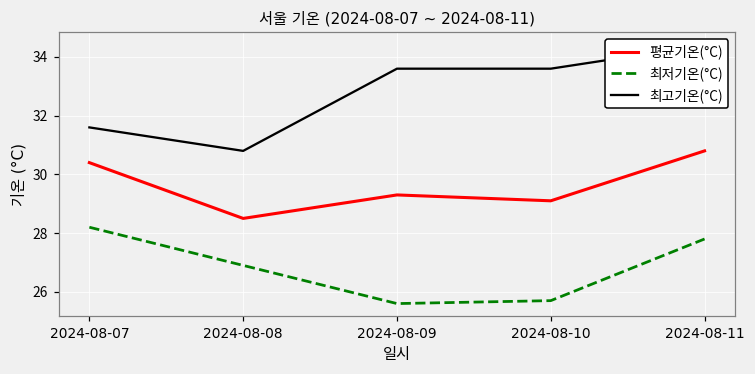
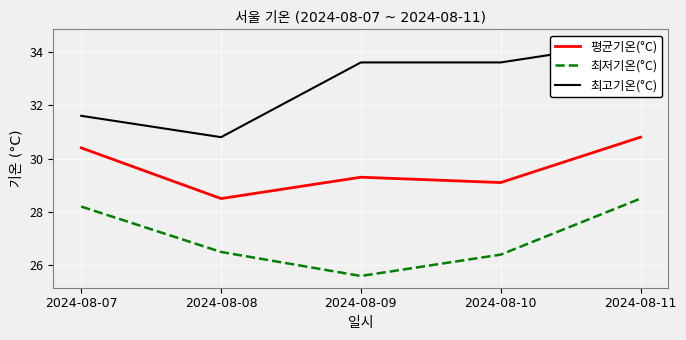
최저기온(°C), 2024-08-08: 26.9 -> 26.5
최저기온(°C), 2024-08-10: 25.7 -> 26.4
최저기온(°C), 2024-08-11: 27.8 -> 28.5
